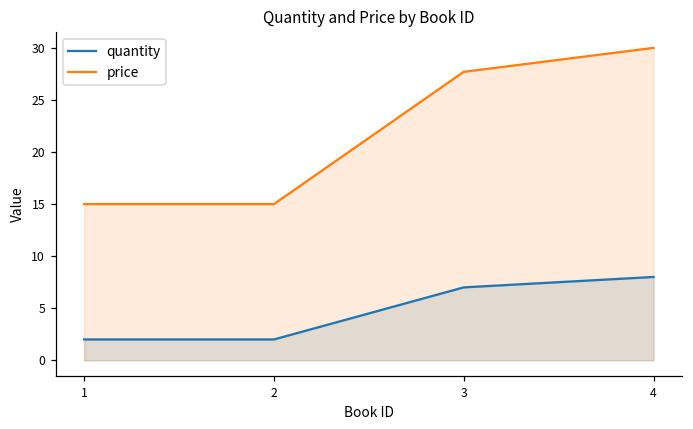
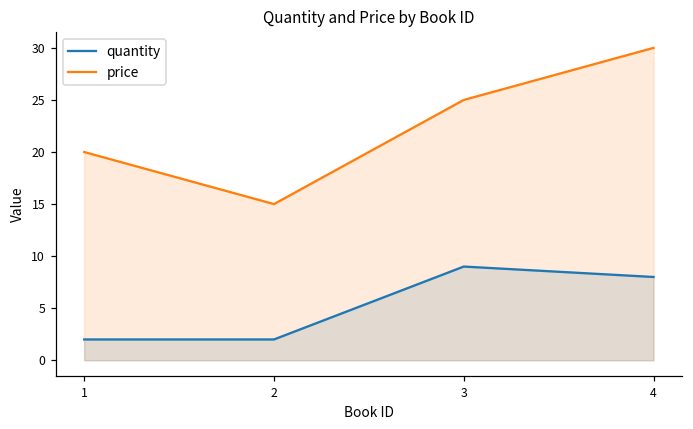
price, 1: 15 -> 20
quantity, 3: 7 -> 9
price, 3: 28 -> 25
